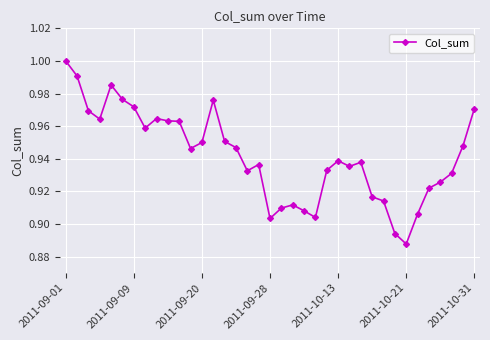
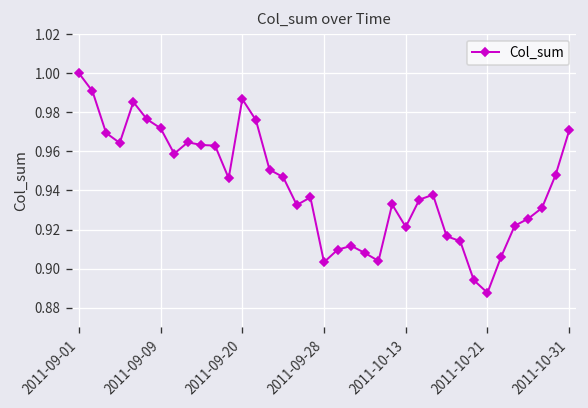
2011-09-20: 0.950 -> 0.987
2011-10-13: 0.939 -> 0.921
